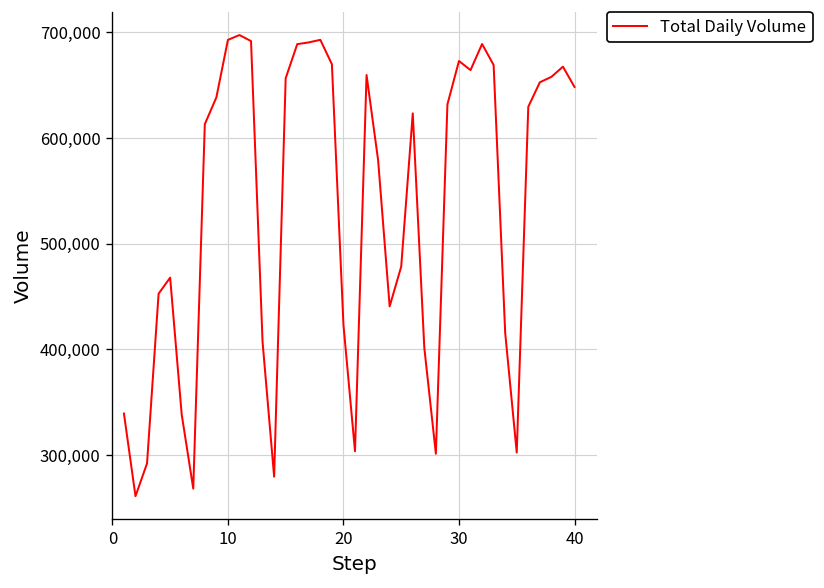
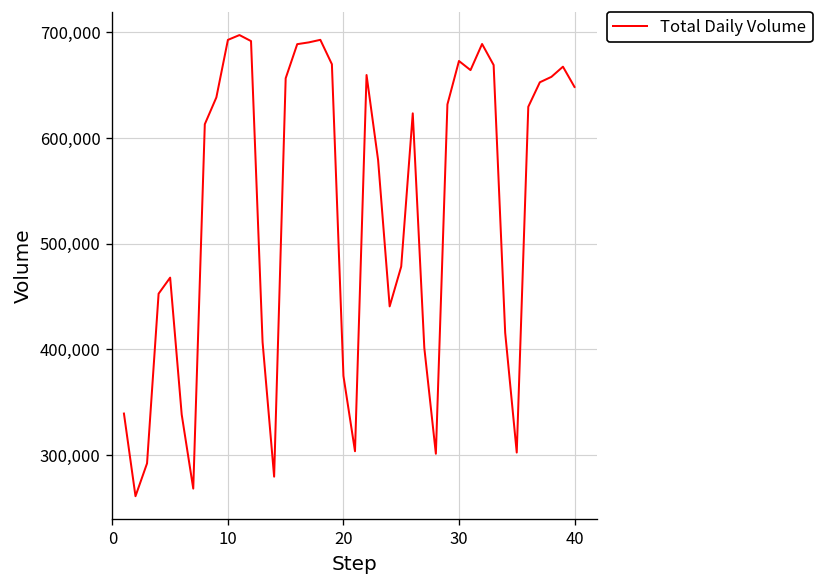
20: 420,000 -> 370,000
